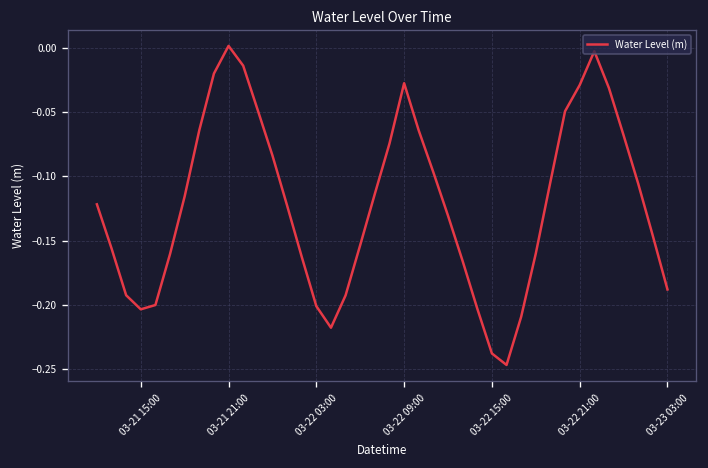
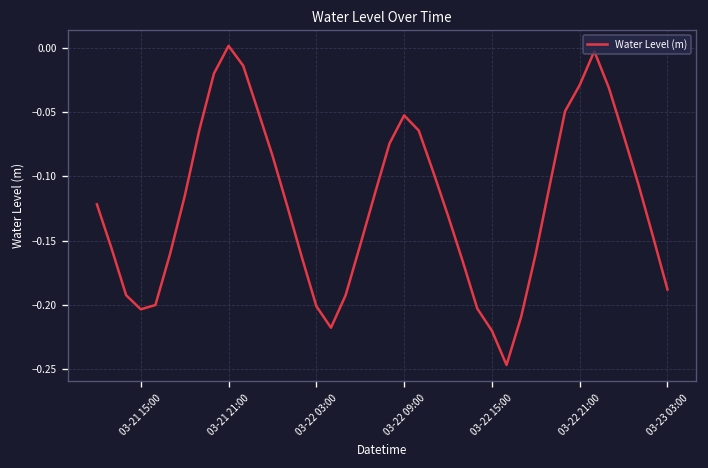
03-22 09:00: -0.027 -> -0.052
03-22 15:00: -0.238 -> -0.220
